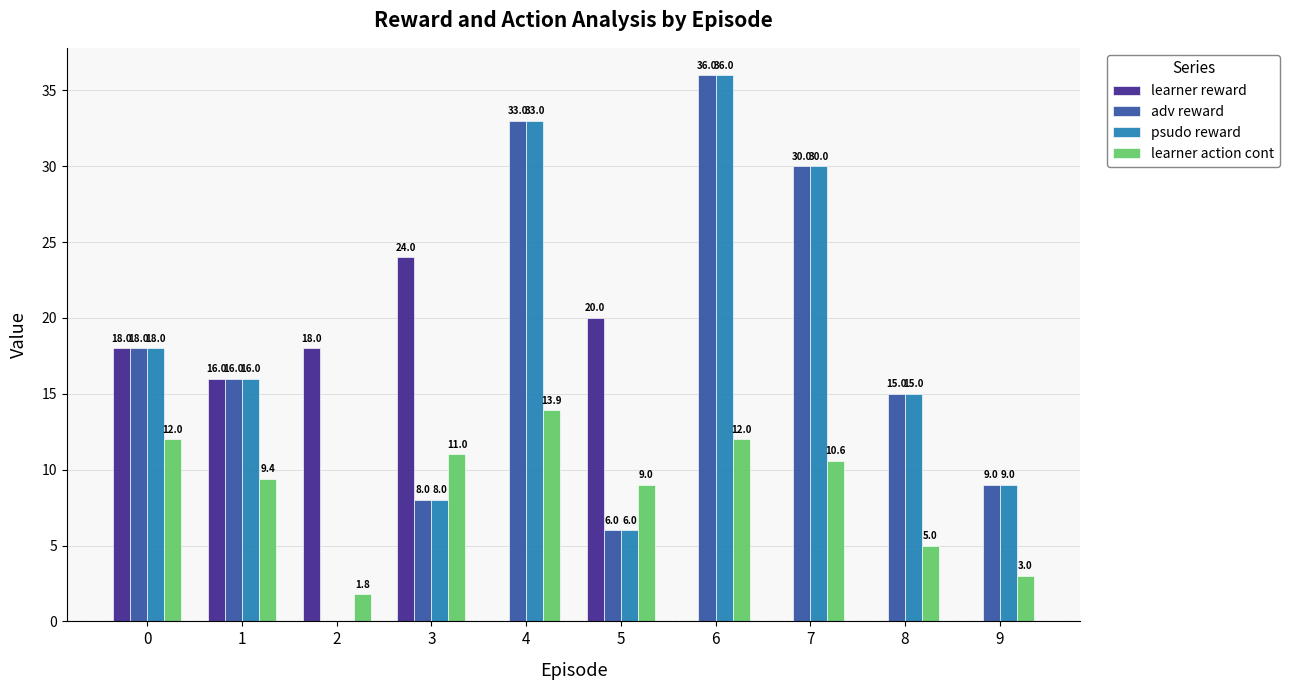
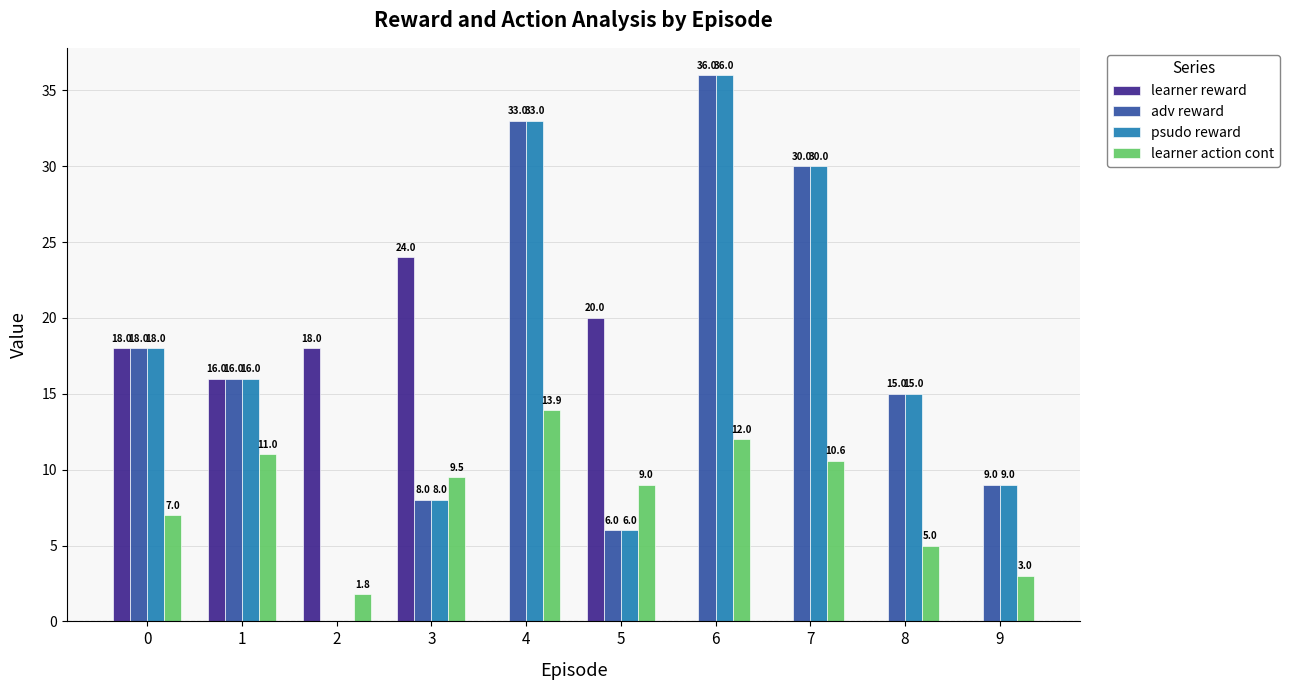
learner action cont, 0: 12.0 -> 7.0
learner action cont, 1: 9.4 -> 11.0
learner action cont, 3: 11.0 -> 9.5
